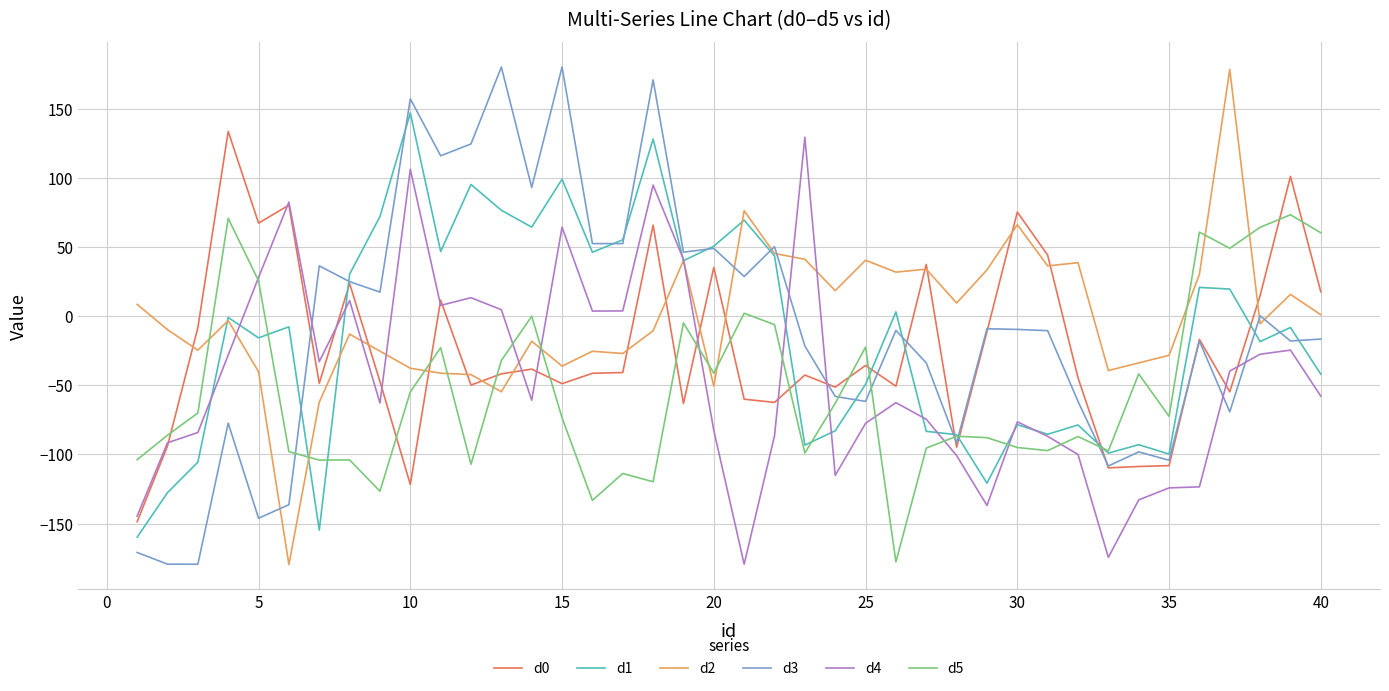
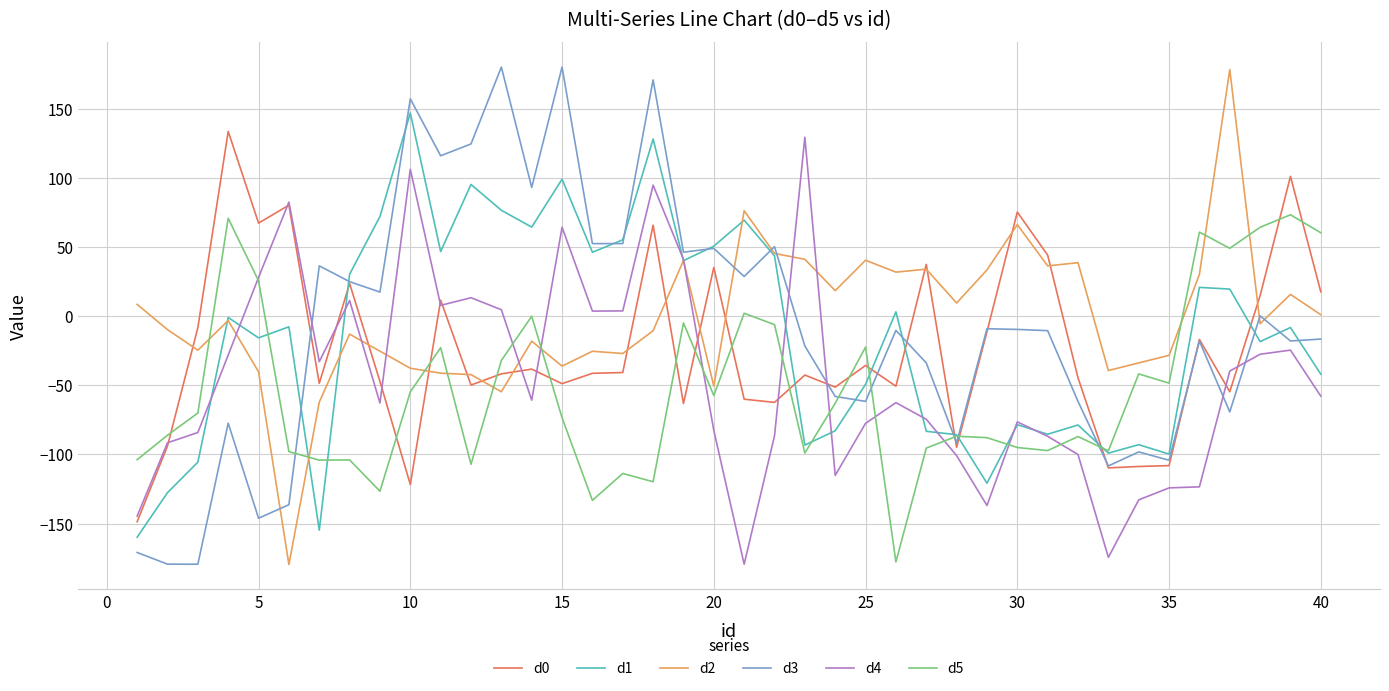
d5, 20: -41 -> -57
d5, 35: -72 -> -48
